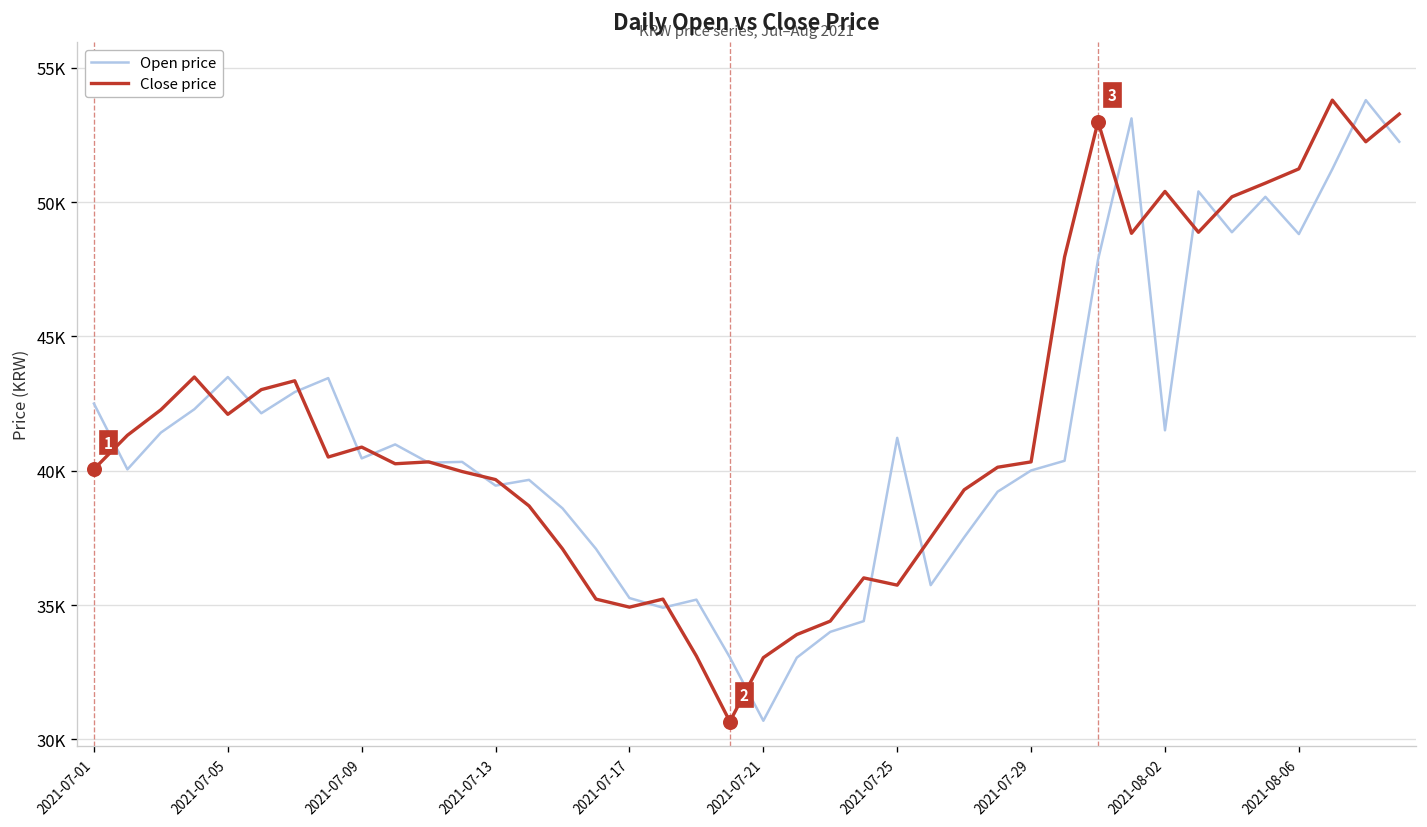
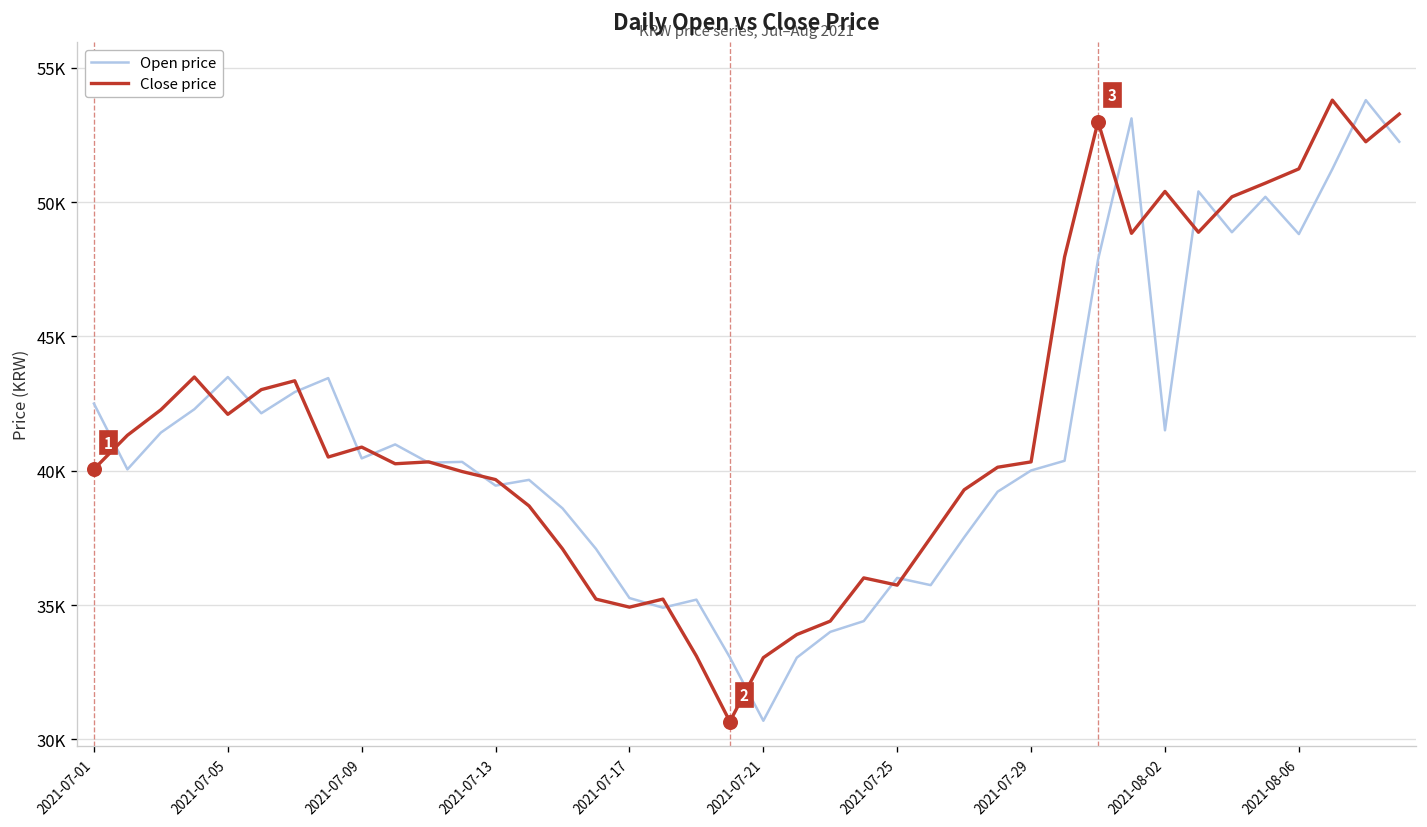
Open price, 2021-07-25: 41200 -> 36000
